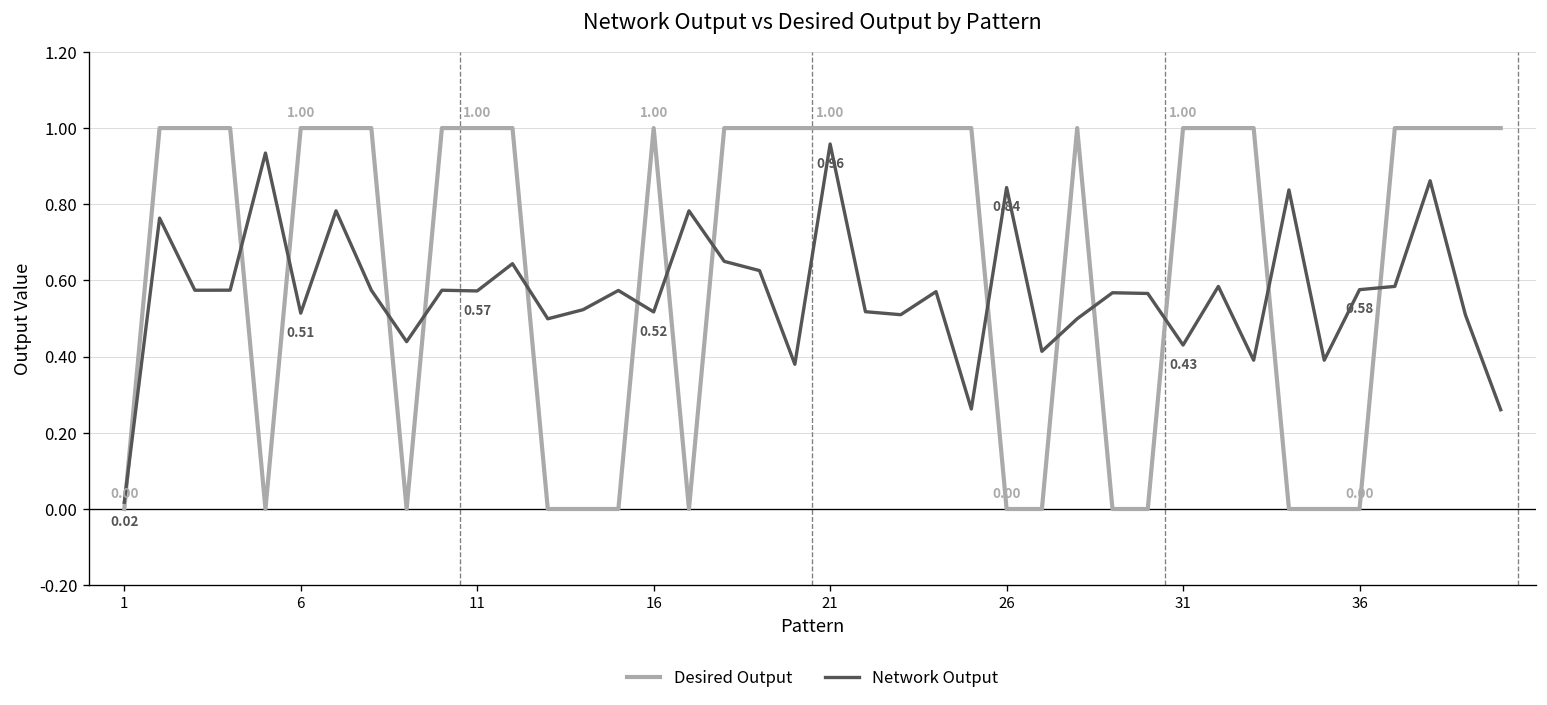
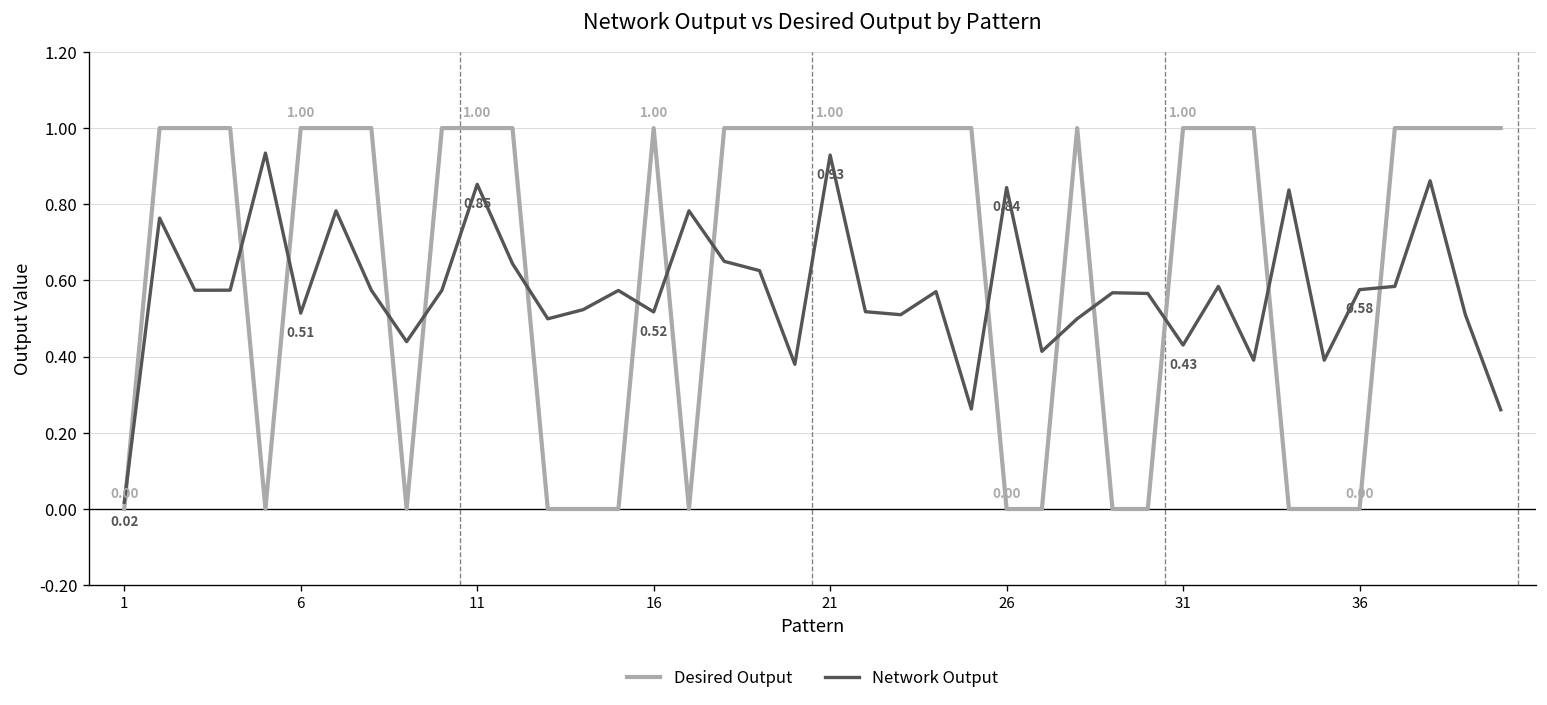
Network Output, 11: 0.57 -> 0.85
Network Output, 21: 0.96 -> 0.93
